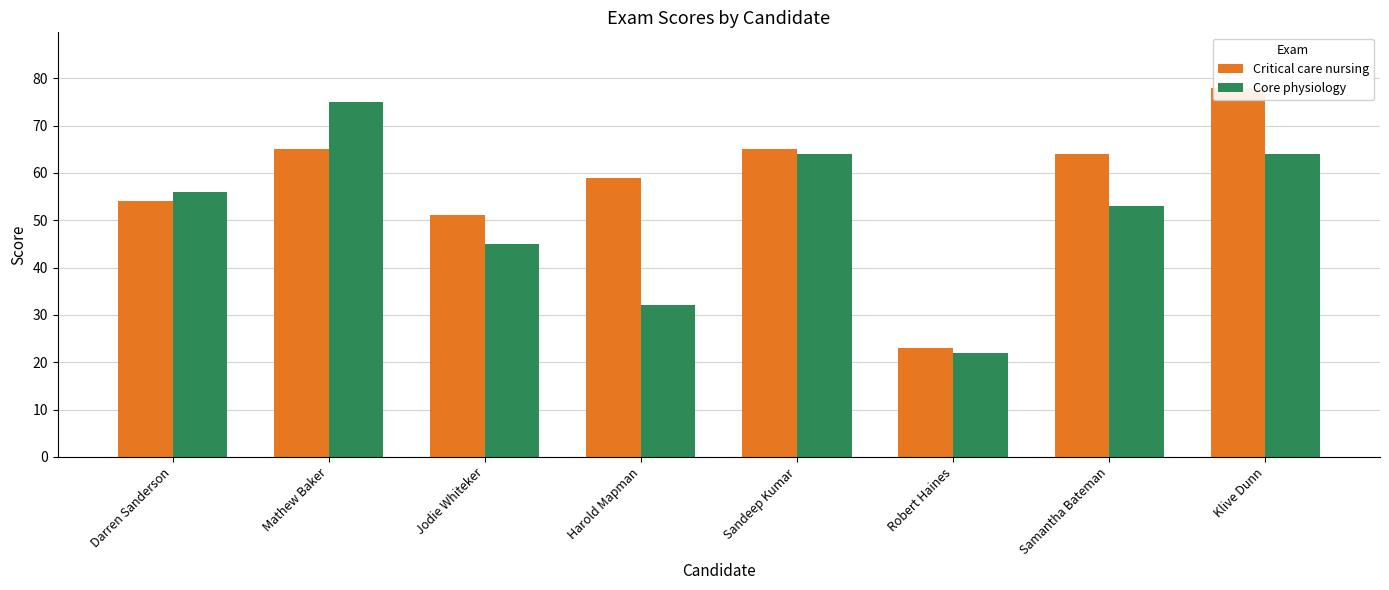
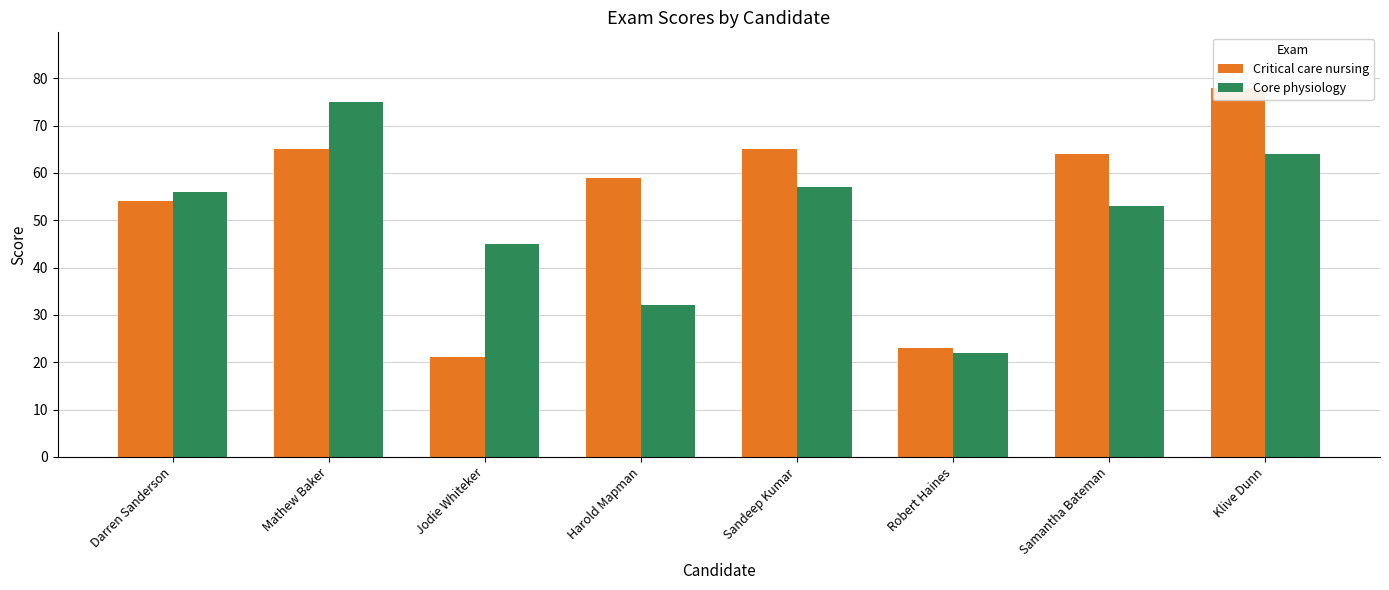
Critical care nursing, Jodie Whiteker: 51 -> 21
Core physiology, Sandeep Kumar: 64 -> 57
